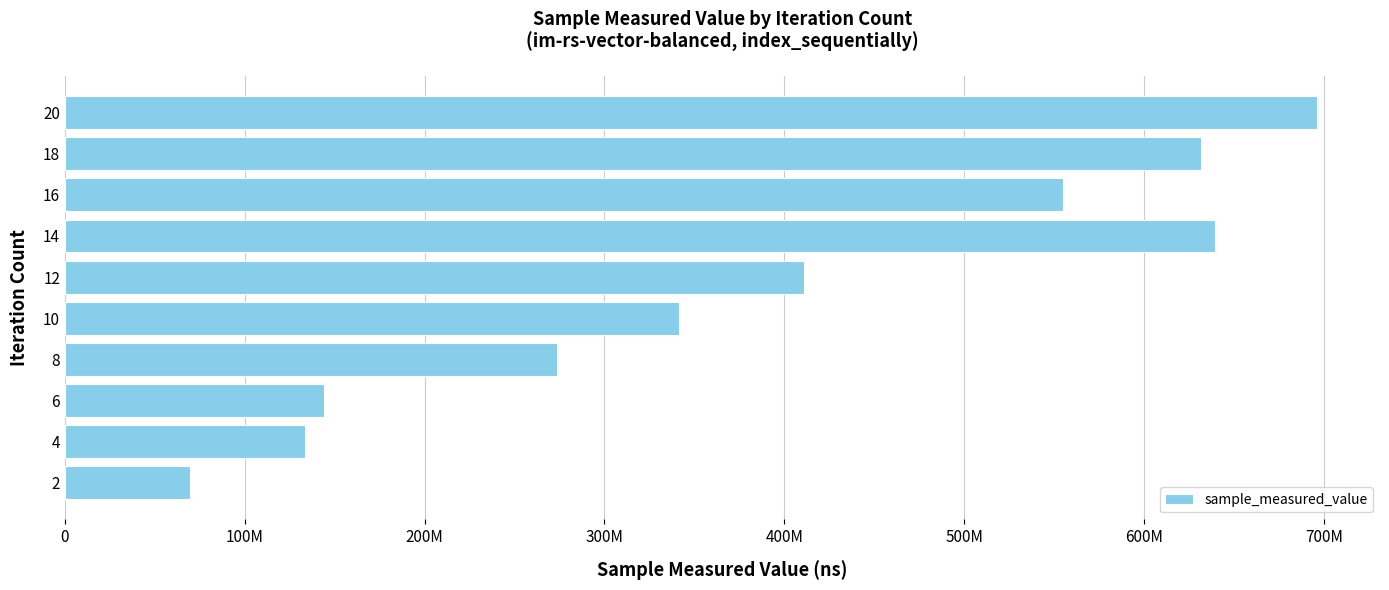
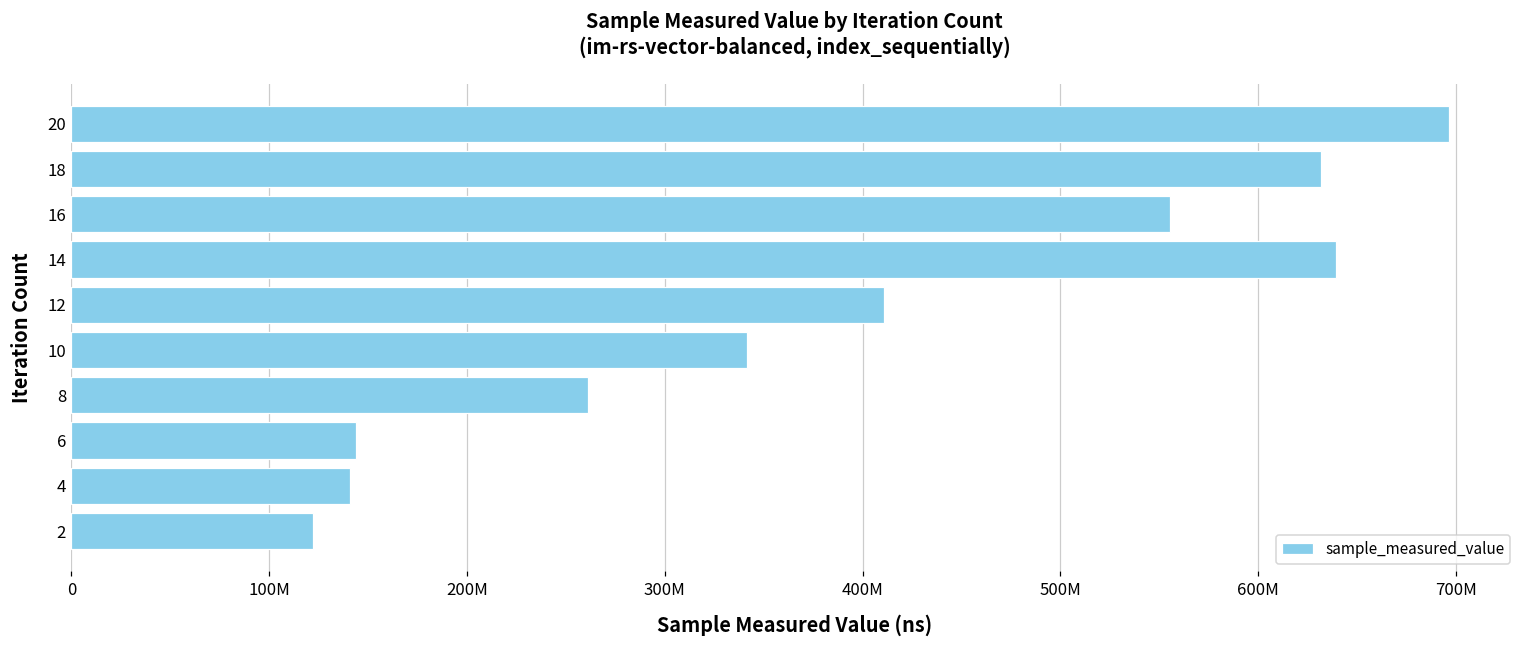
8: 273000000 -> 261000000
4: 133000000 -> 141000000
2: 69000000 -> 122000000
